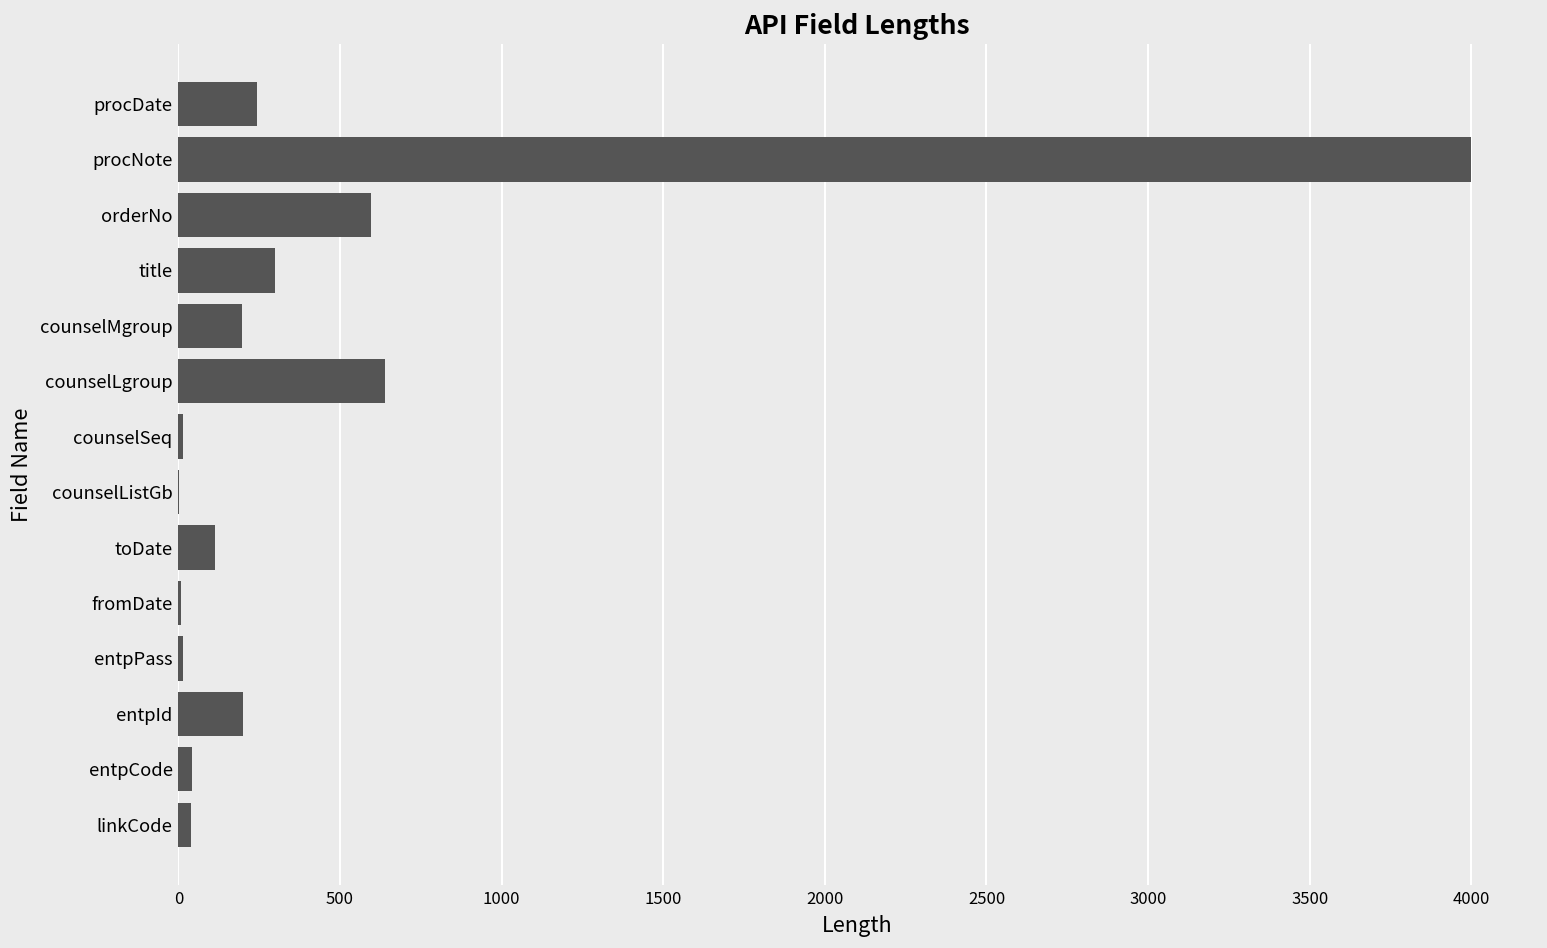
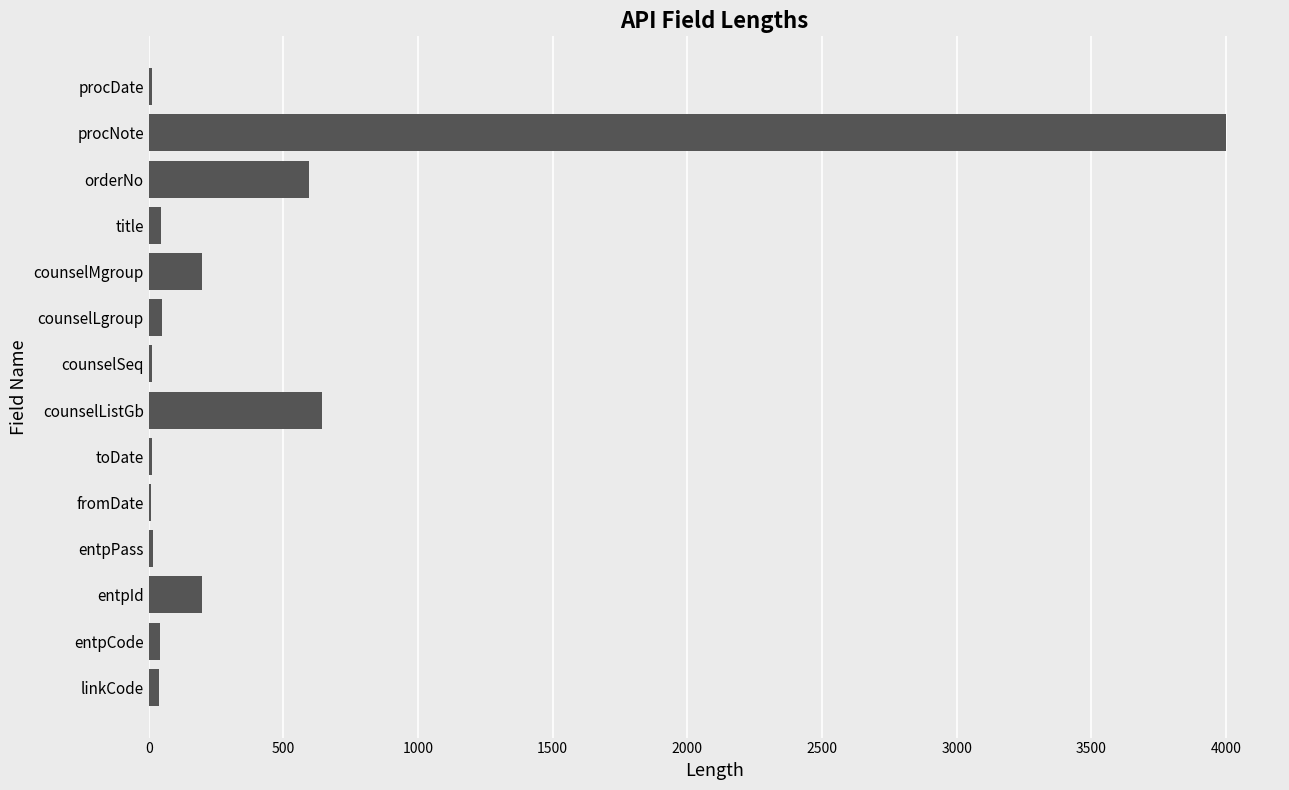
procDate: 240 -> 10
title: 300 -> 40
counselLgroup: 640 -> 50
counselListGb: 0 -> 650
toDate: 110 -> 10
